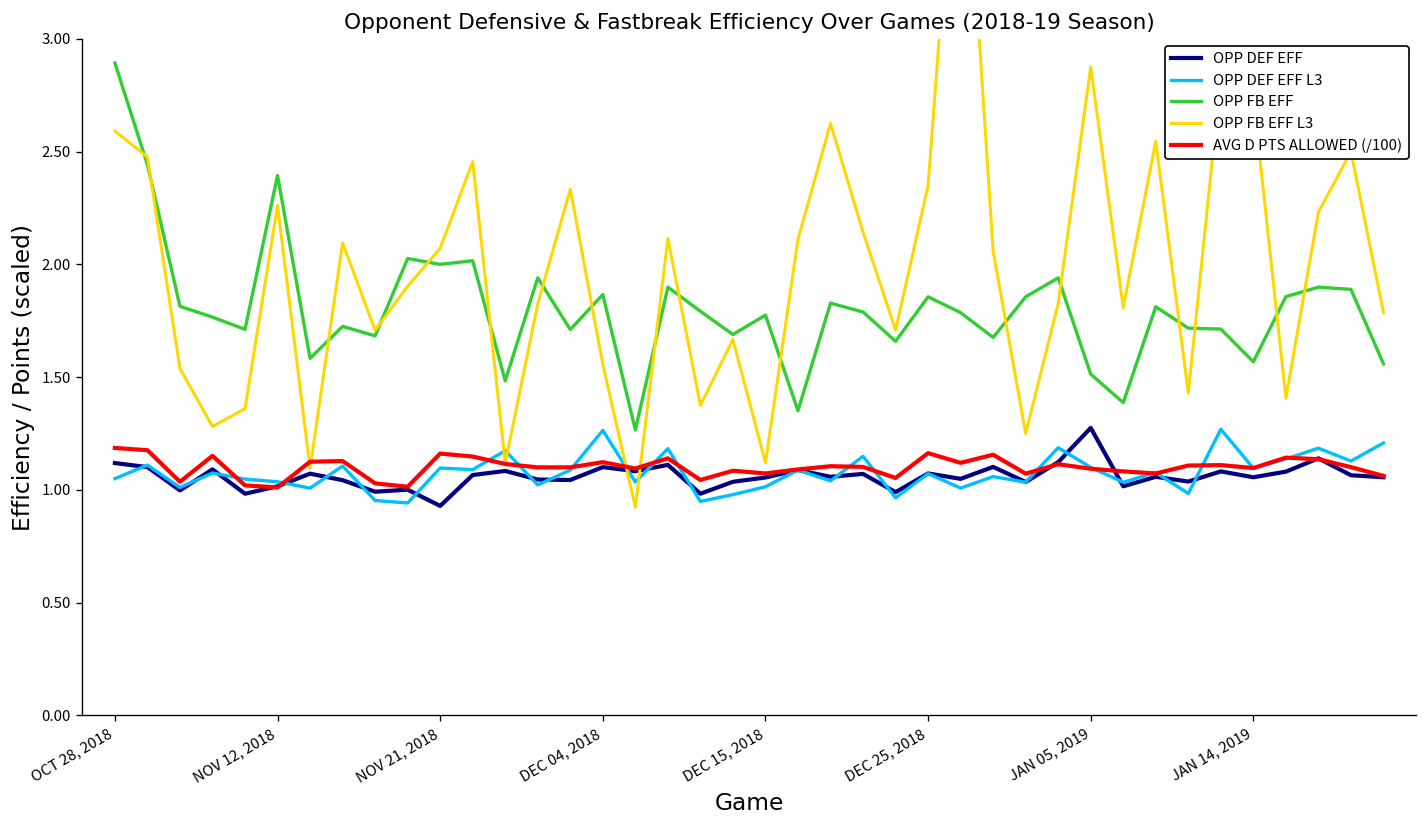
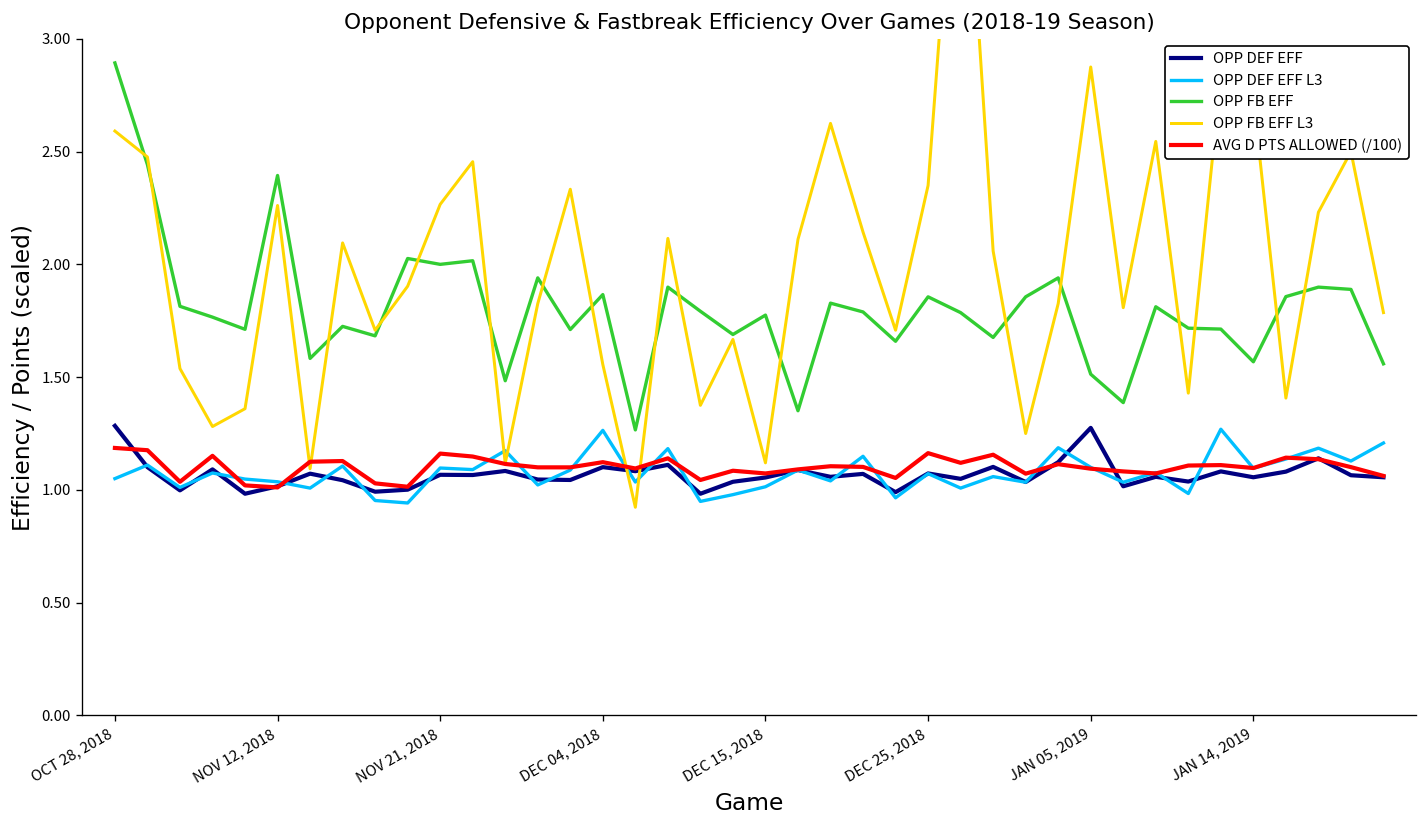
OPP DEF EFF, OCT 28, 2018: 1.12 -> 1.28
OPP DEF EFF, NOV 21, 2018: 0.93 -> 1.07
OPP FB EFF L3, NOV 21, 2018: 2.07 -> 2.27
